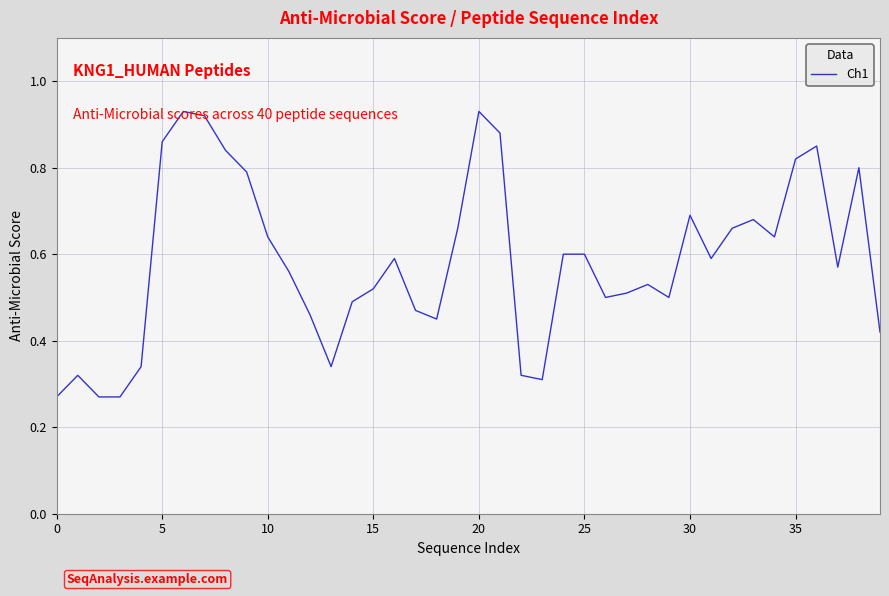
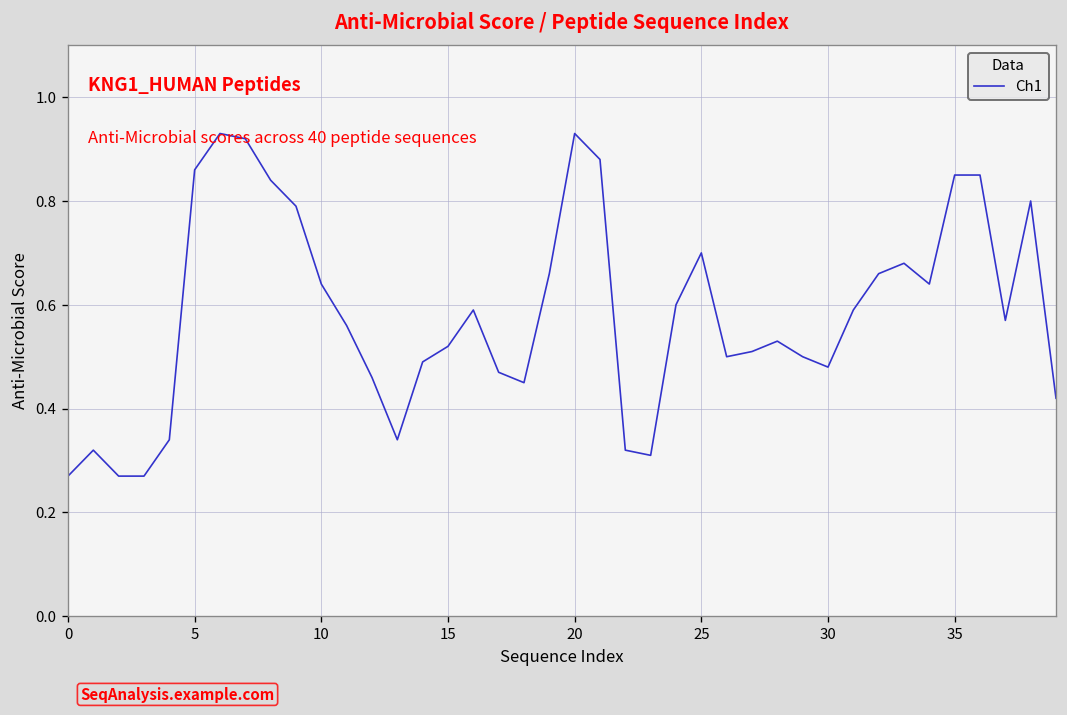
25: 0.6 -> 0.7
30: 0.69 -> 0.48
35: 0.82 -> 0.85
